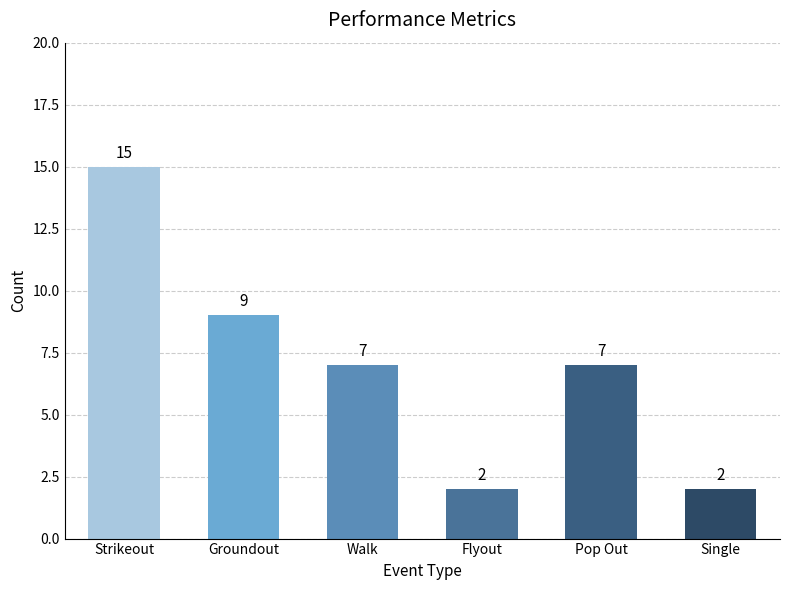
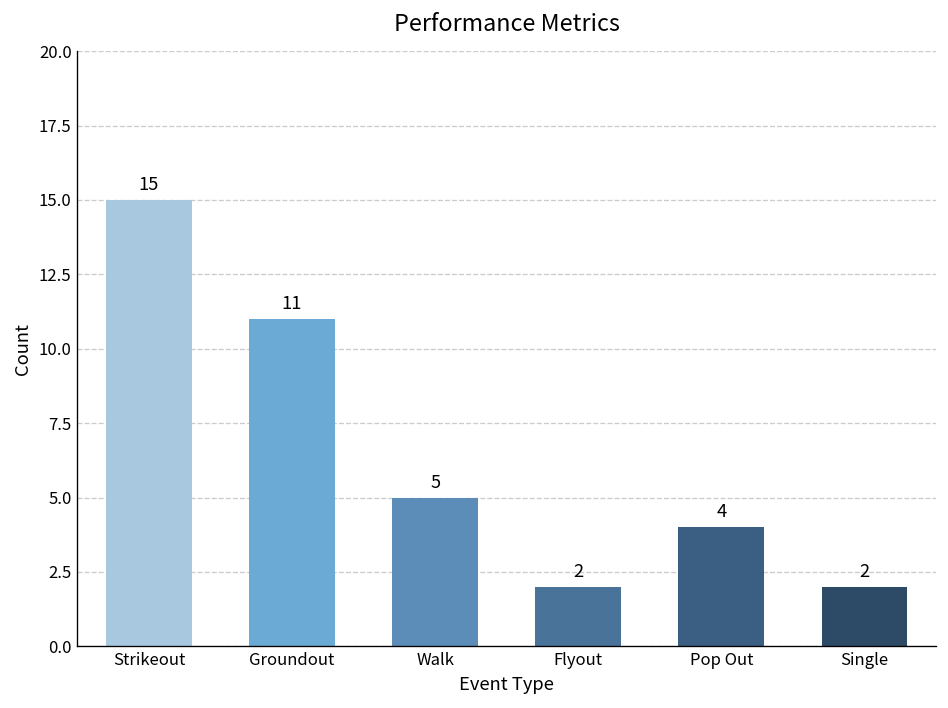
Groundout: 9 -> 11
Walk: 7 -> 5
Pop Out: 7 -> 4
